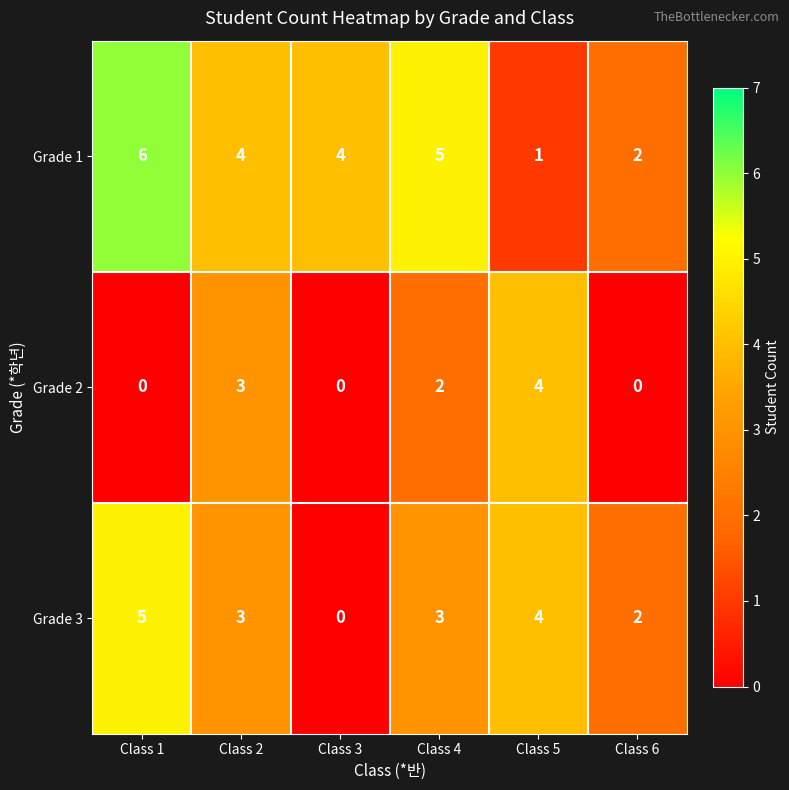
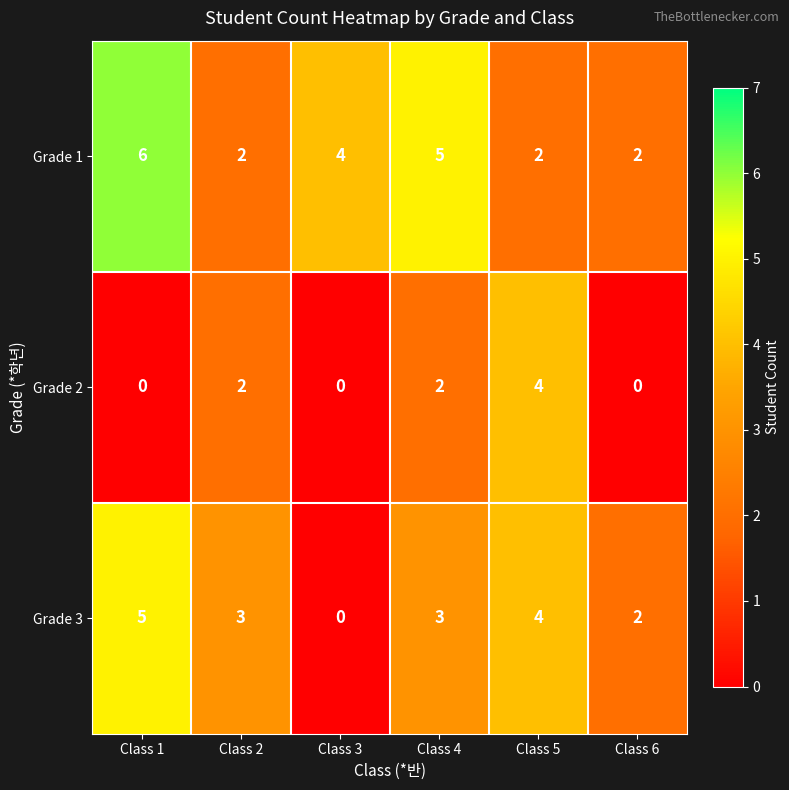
Grade 1, Class 2: 4 -> 2
Grade 1, Class 5: 1 -> 2
Grade 2, Class 2: 3 -> 2
